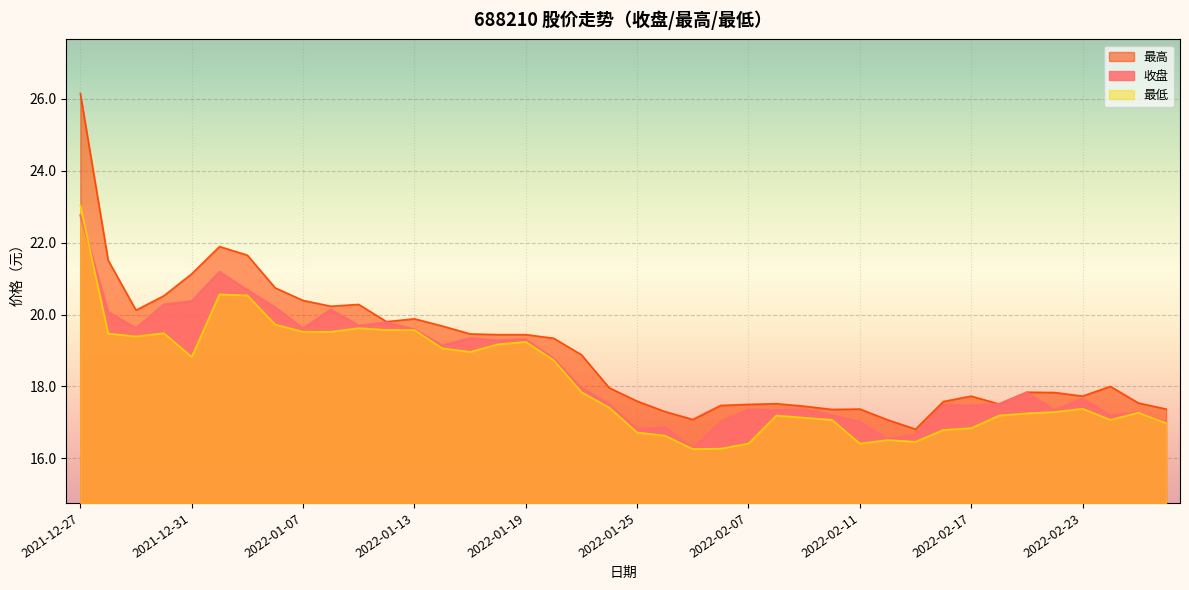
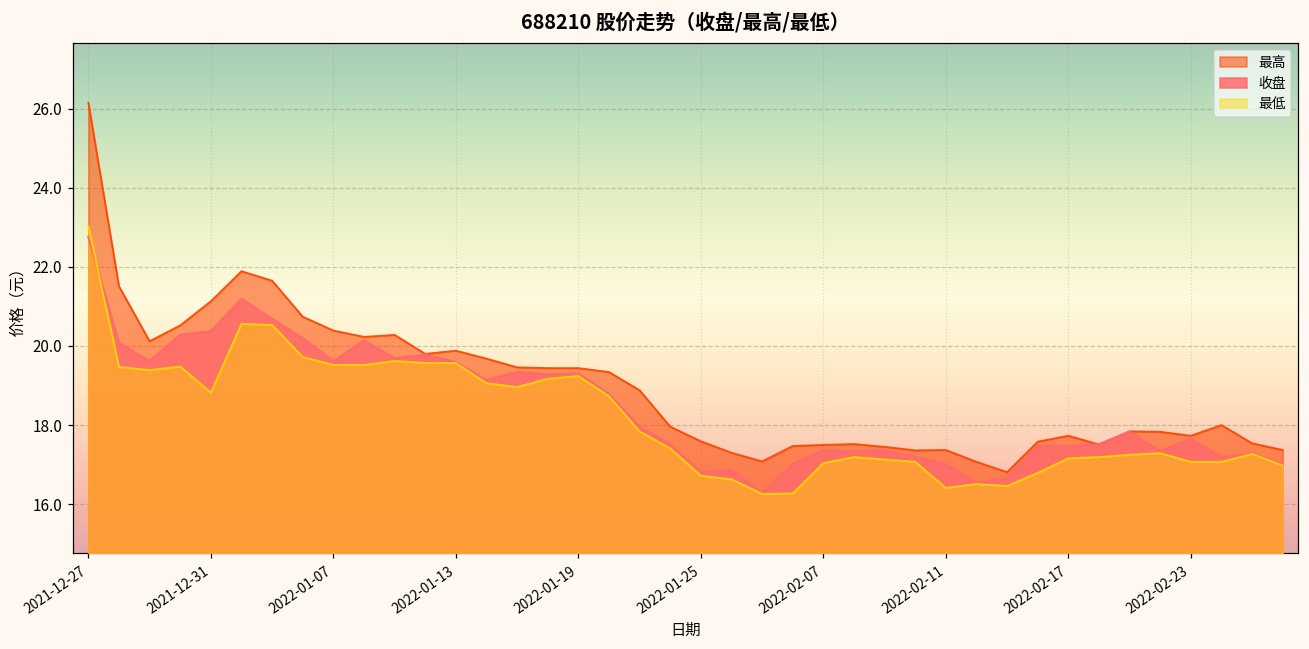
最低, 2022-02-07: 16.4 -> 17.0
最低, 2022-02-17: 16.8 -> 17.2
最低, 2022-02-23: 17.4 -> 17.1
